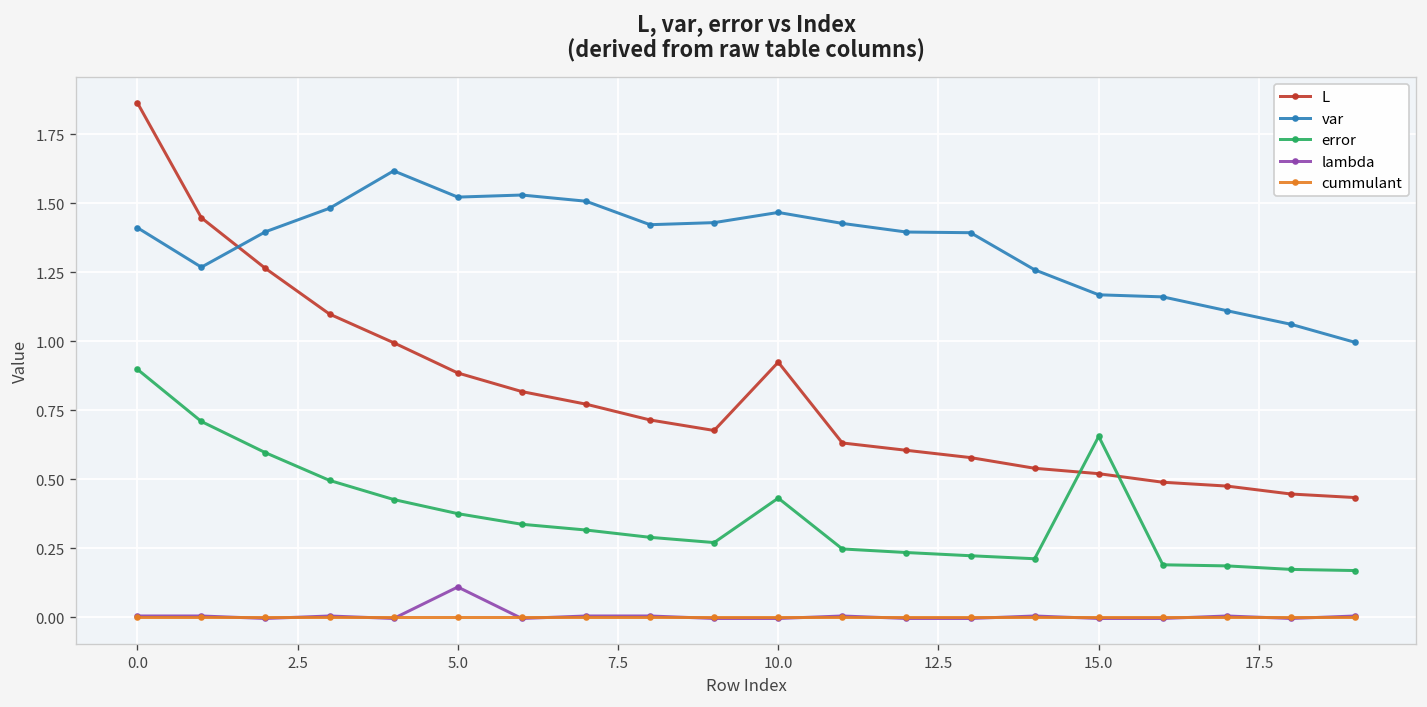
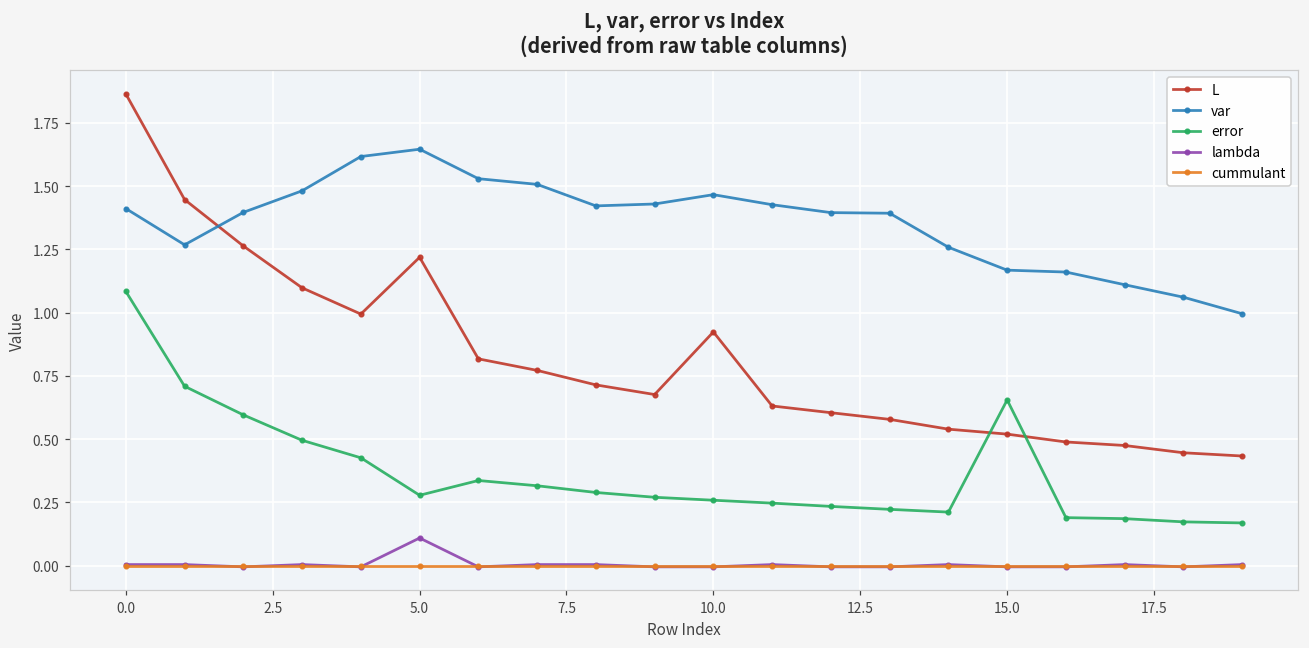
error, 0.0: 0.90 -> 1.08
L, 5.0: 0.89 -> 1.22
var, 5.0: 1.52 -> 1.65
error, 5.0: 0.38 -> 0.28
error, 10.0: 0.43 -> 0.26
